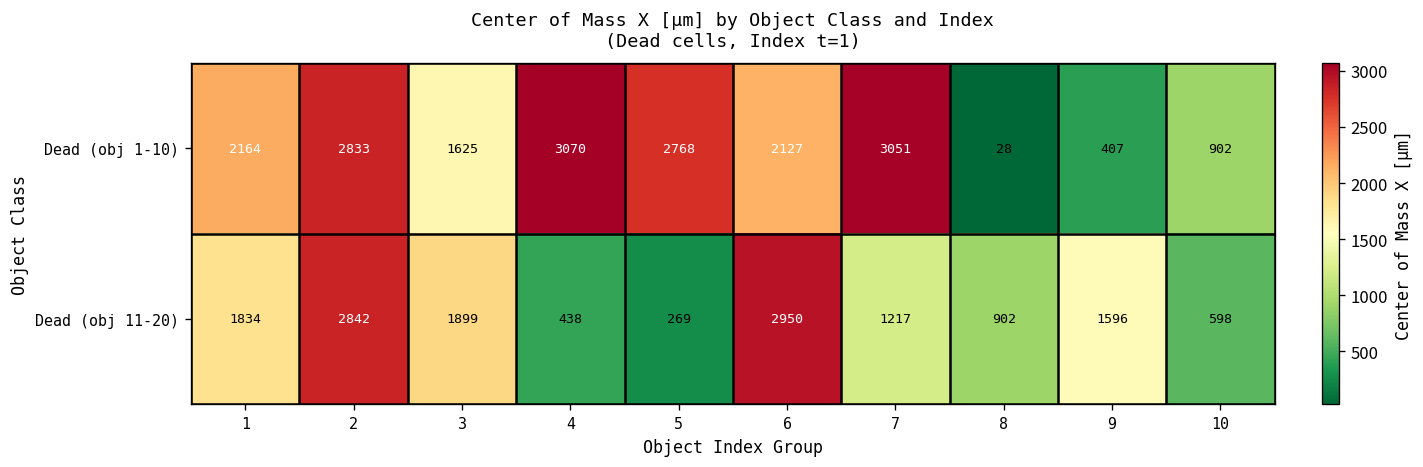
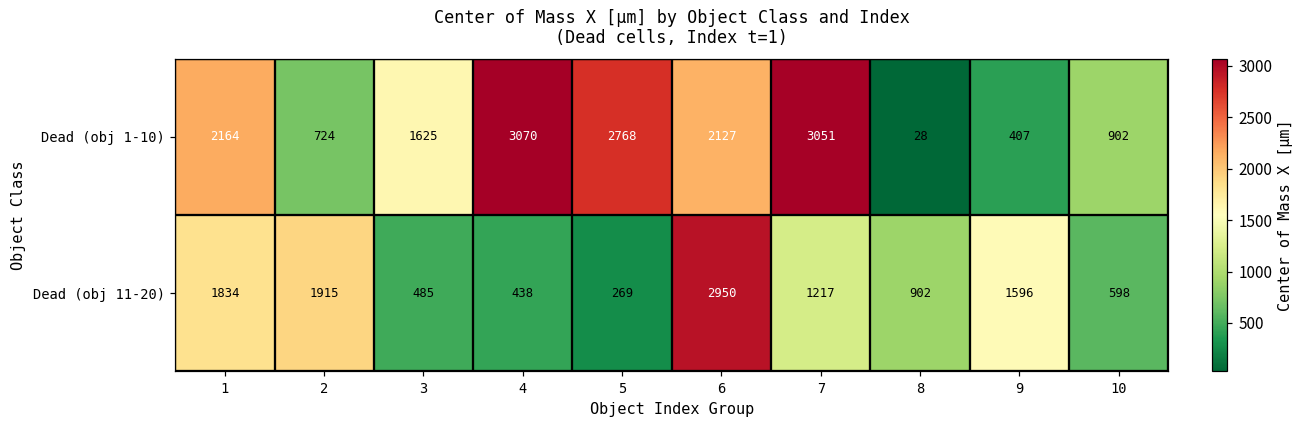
Dead (obj 1-10), 2: 2833 -> 724
Dead (obj 11-20), 2: 2842 -> 1915
Dead (obj 11-20), 3: 1899 -> 485
